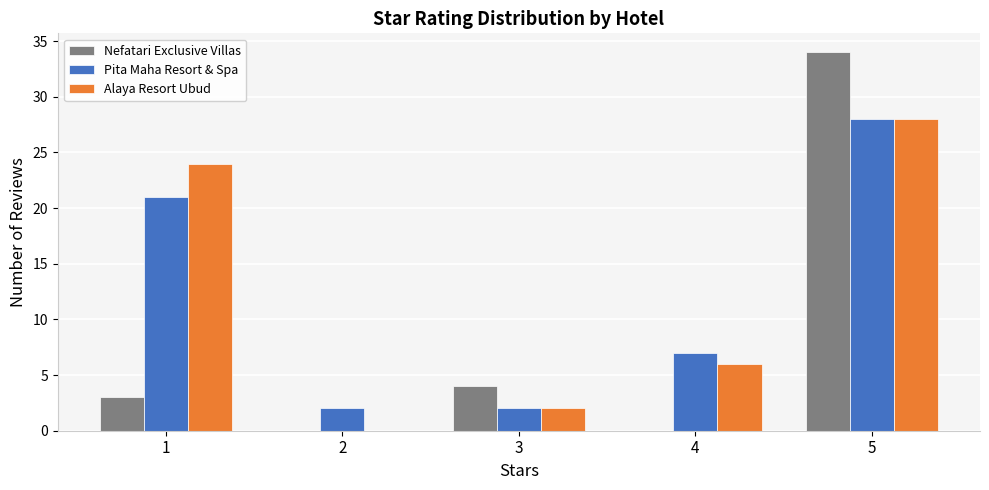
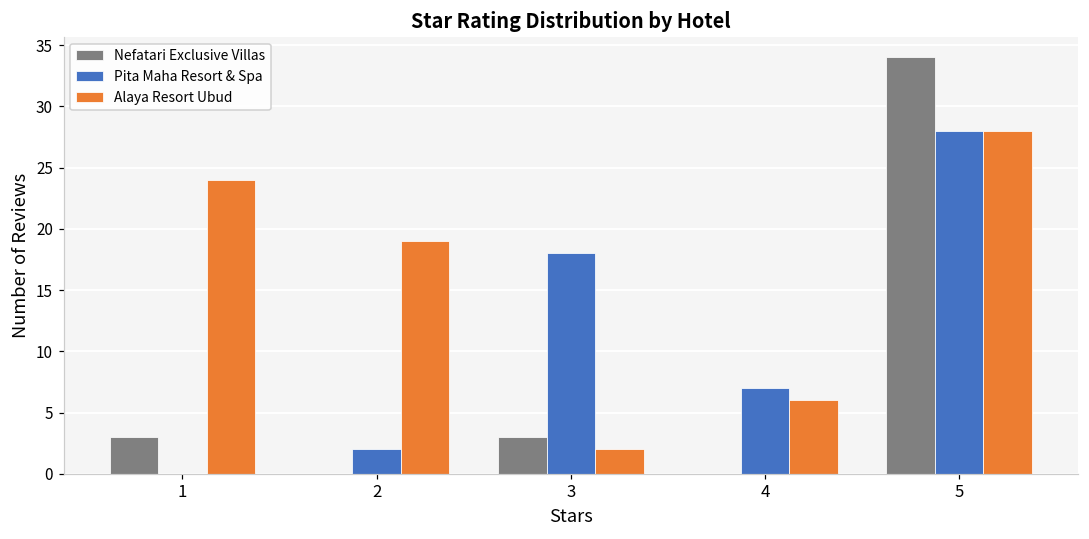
Pita Maha Resort & Spa, 1: 21 -> 0
Alaya Resort Ubud, 2: 0 -> 19
Nefatari Exclusive Villas, 3: 4 -> 3
Pita Maha Resort & Spa, 3: 2 -> 18
